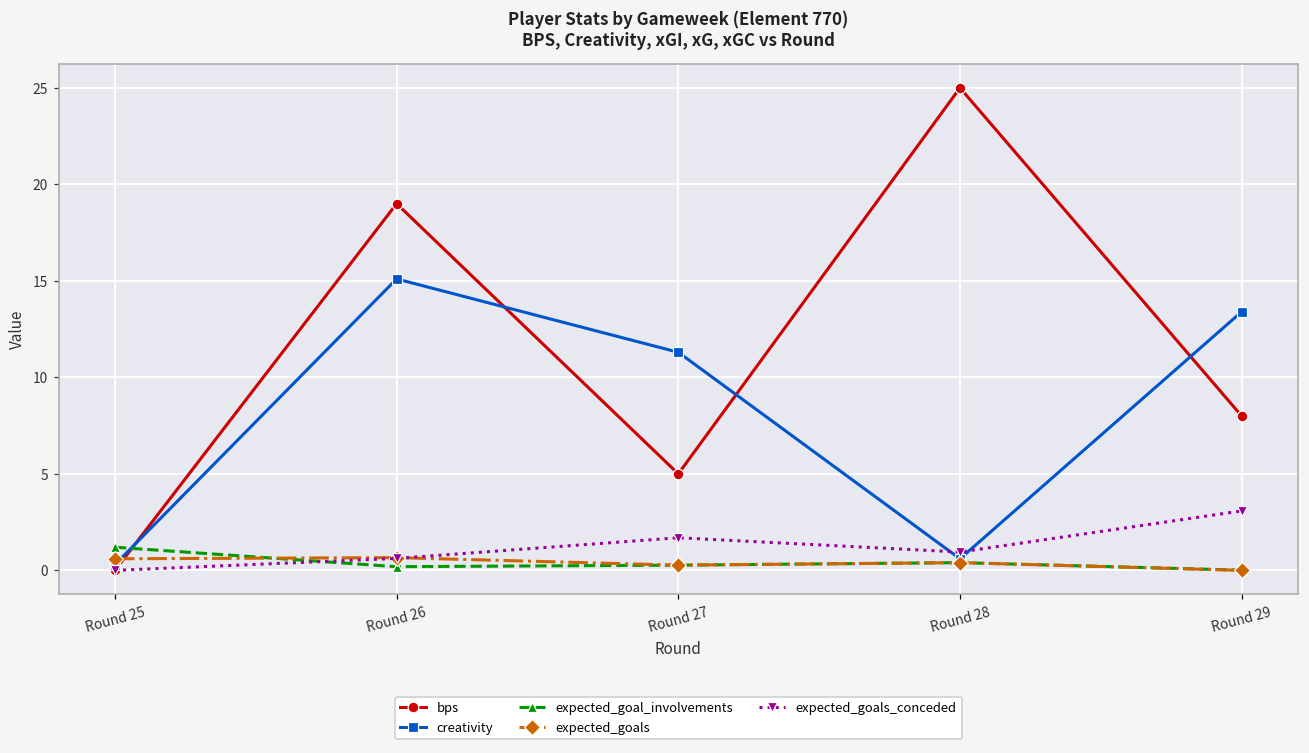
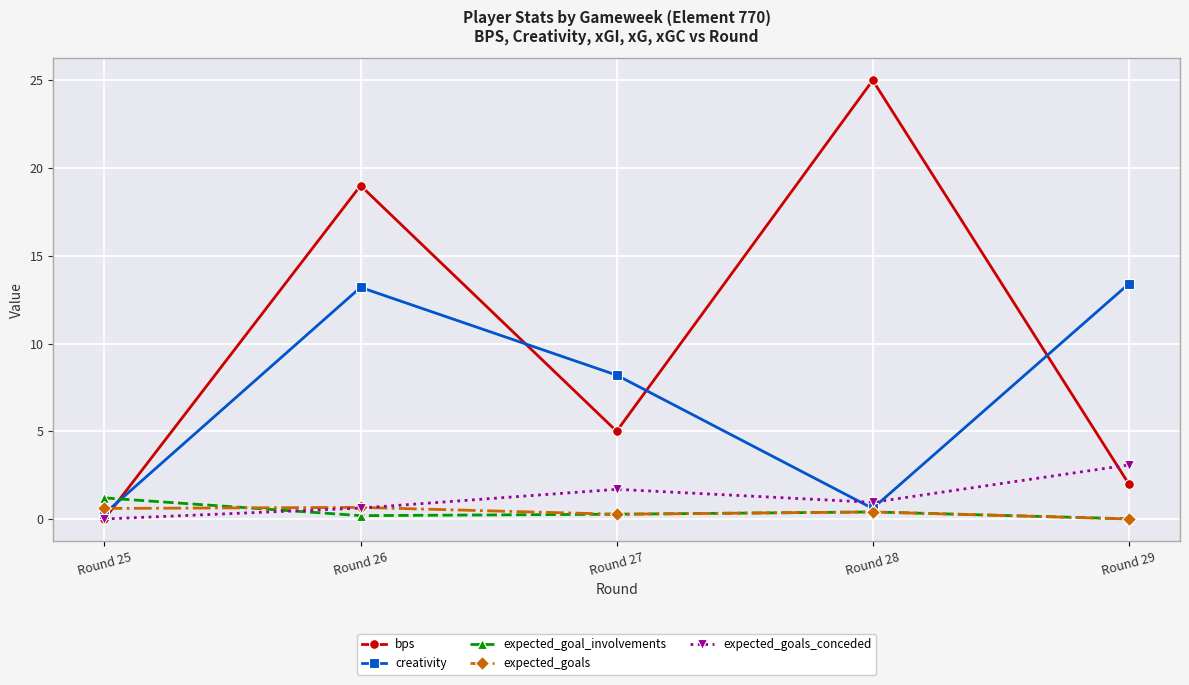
creativity, Round 26: 15.1 -> 13.2
creativity, Round 27: 11.3 -> 8.2
bps, Round 29: 8 -> 2
